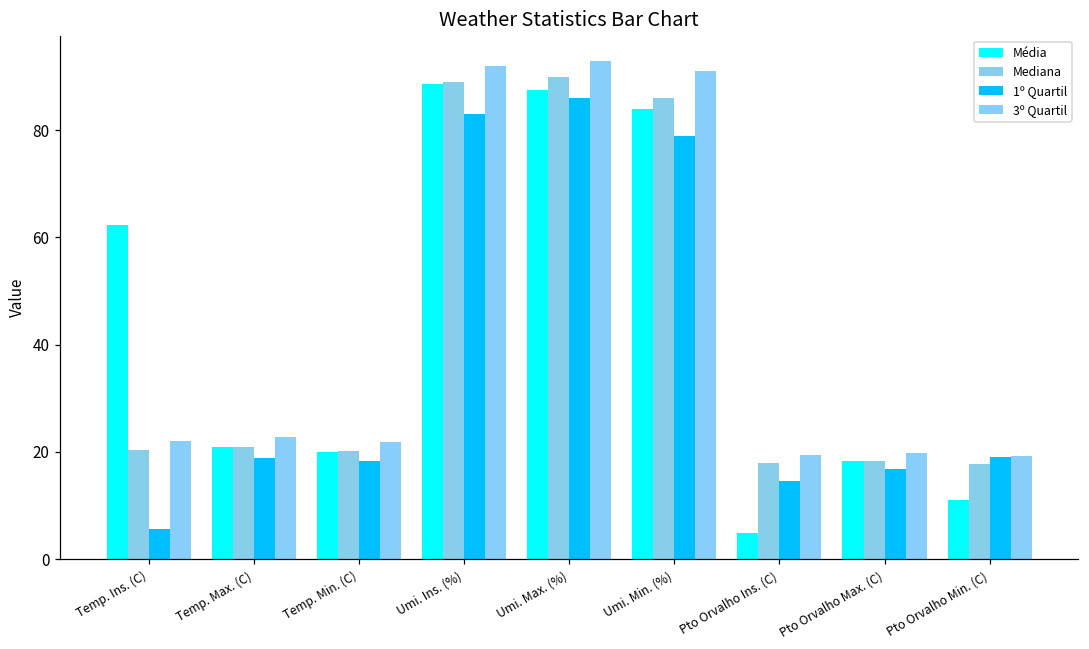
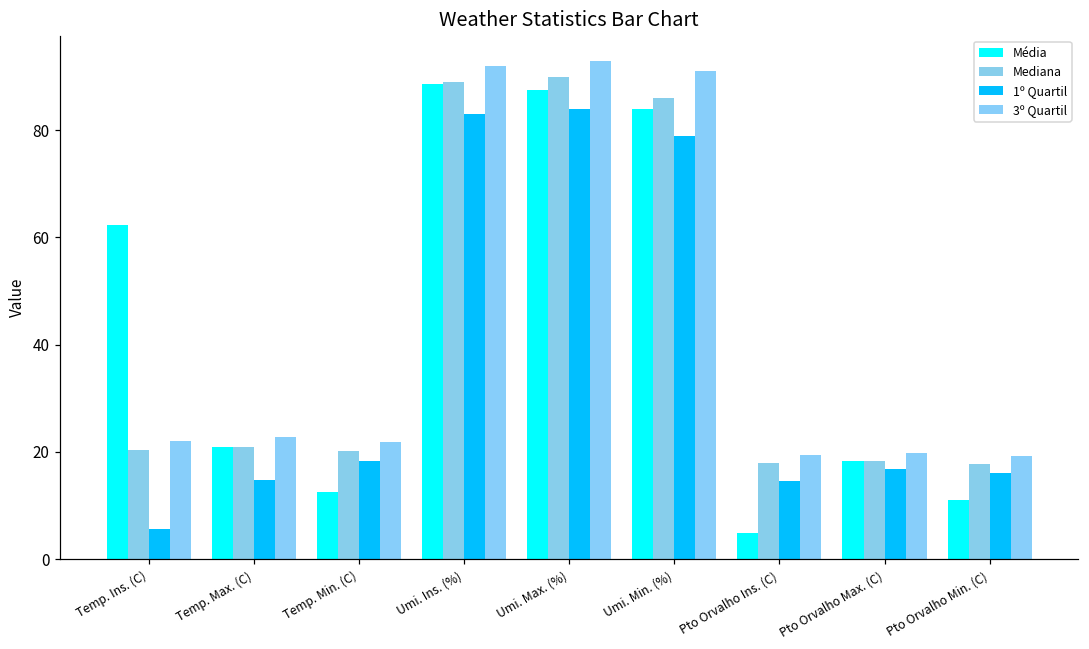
1º Quartil, Temp. Max. (C): 19 -> 15
Média, Temp. Min. (C): 20 -> 13
1º Quartil, Umi. Max. (%): 86 -> 84
1º Quartil, Pto Orvalho Min. (C): 19 -> 16
